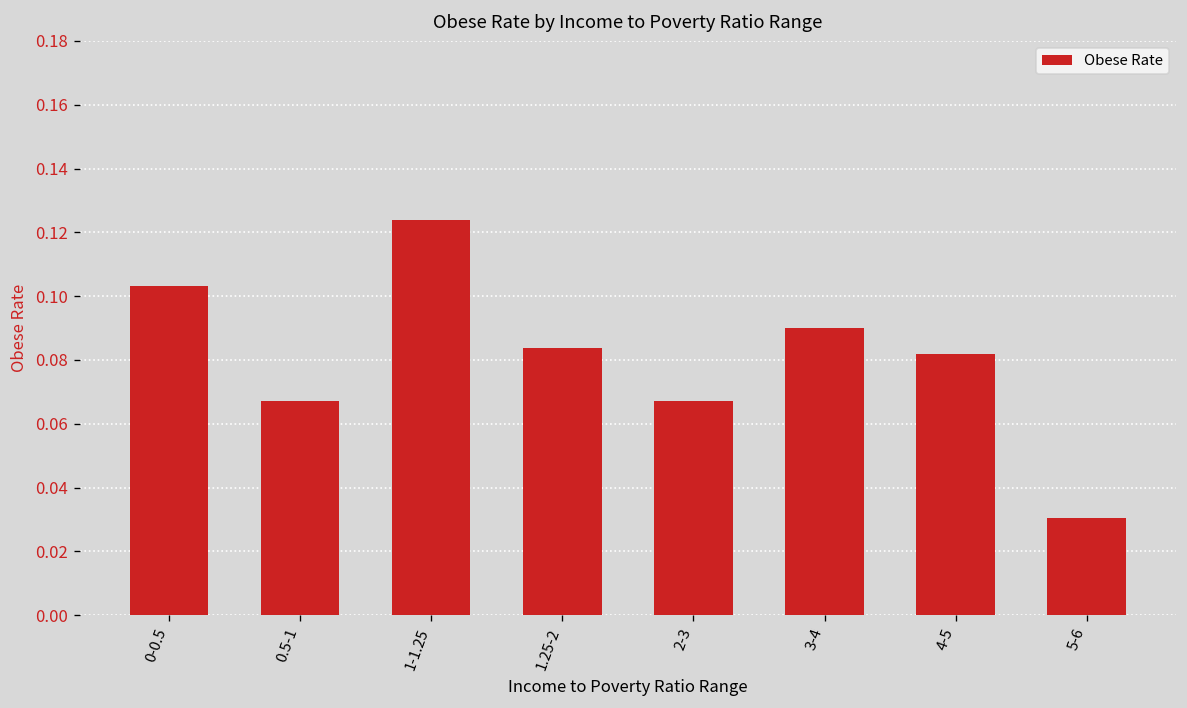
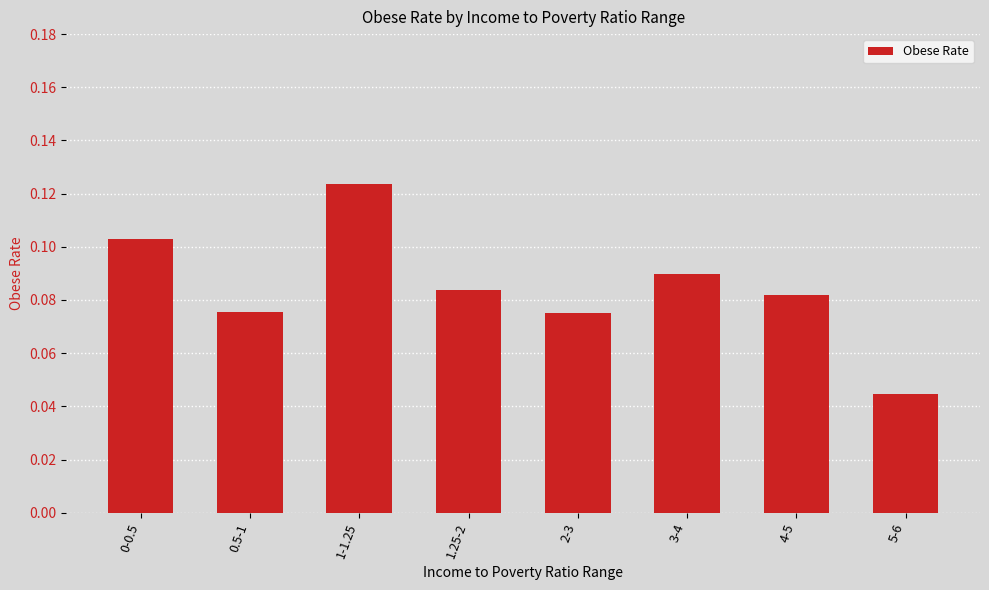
0.5-1: 0.067 -> 0.076
2-3: 0.067 -> 0.075
5-6: 0.030 -> 0.045
